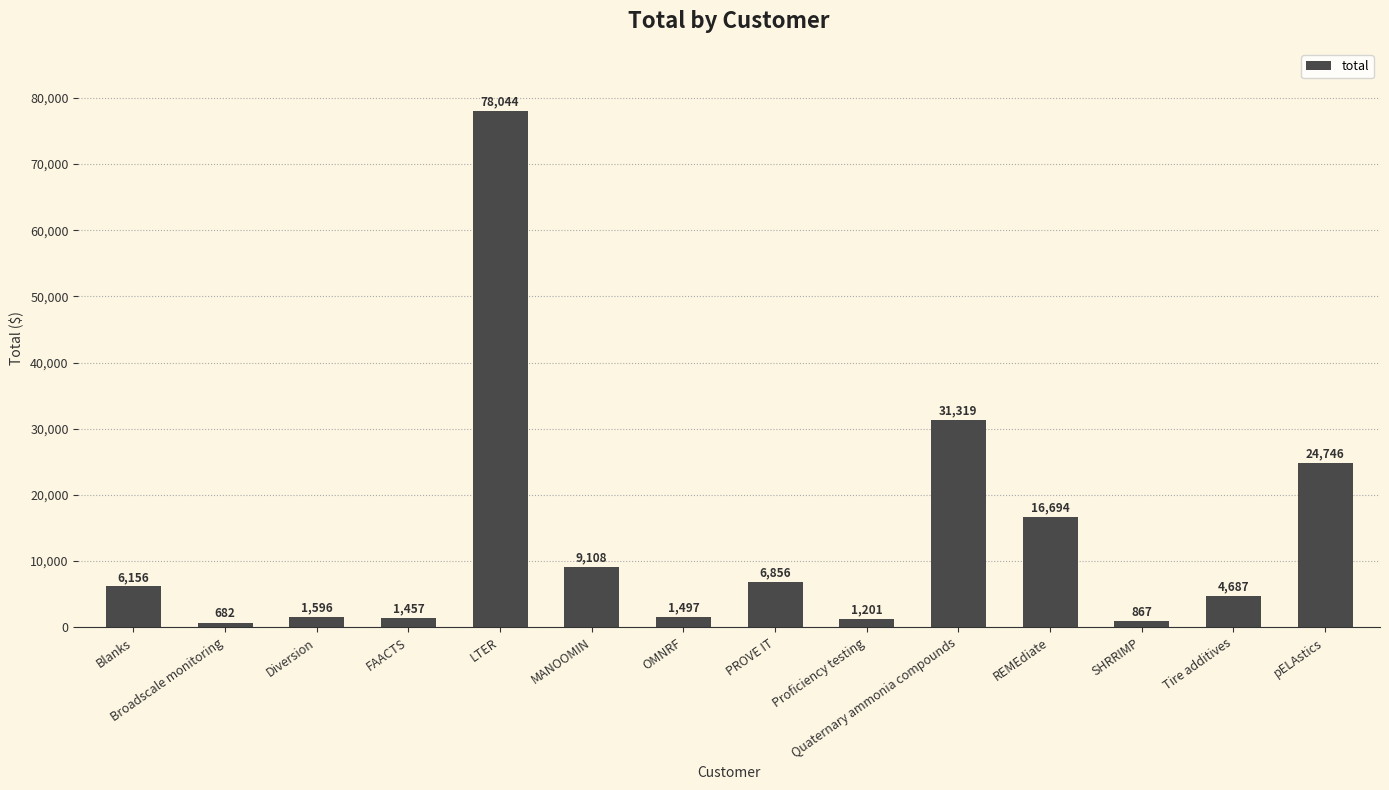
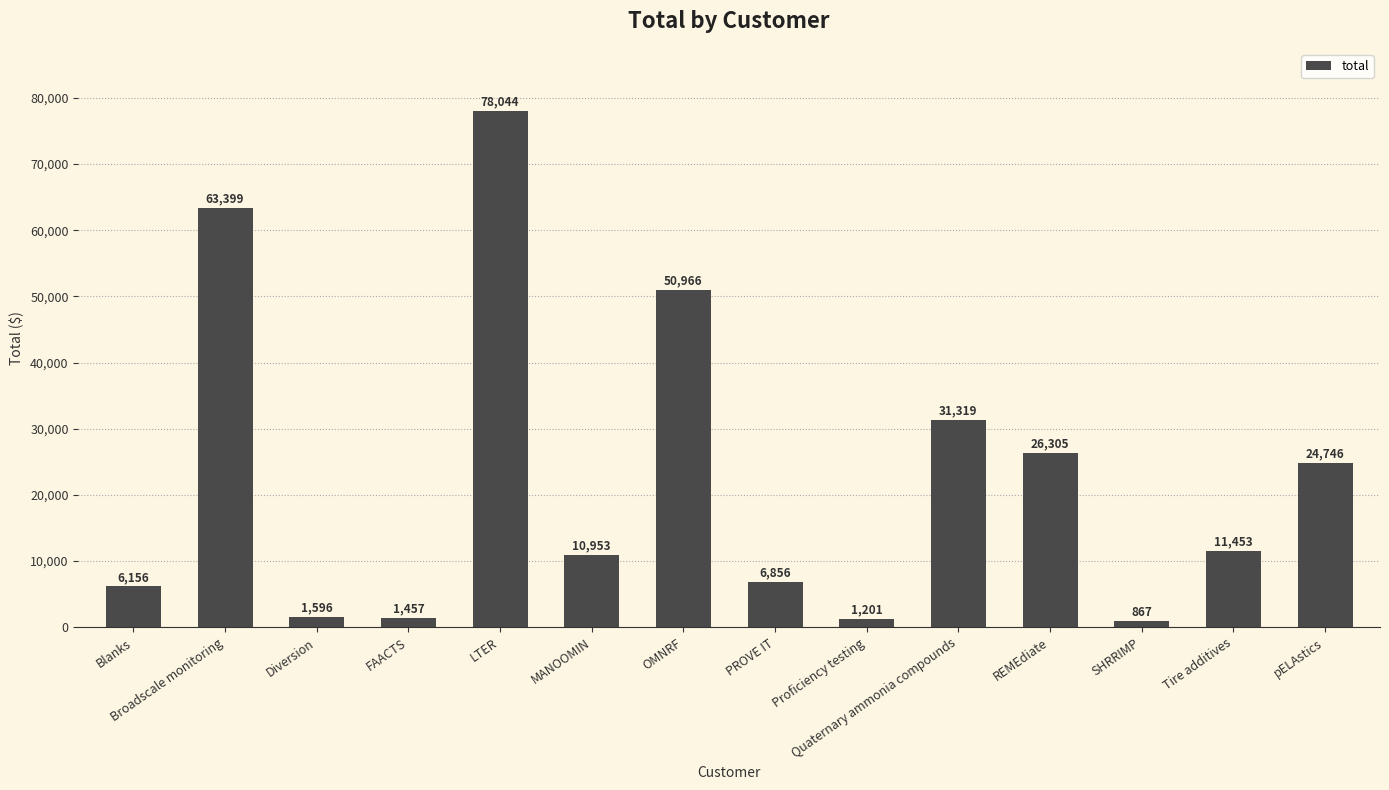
Broadscale monitoring: 682 -> 63,399
MANOOMIN: 9,108 -> 10,953
OMNRF: 1,497 -> 50,966
REMEdiate: 16,694 -> 26,305
Tire additives: 4,687 -> 11,453
